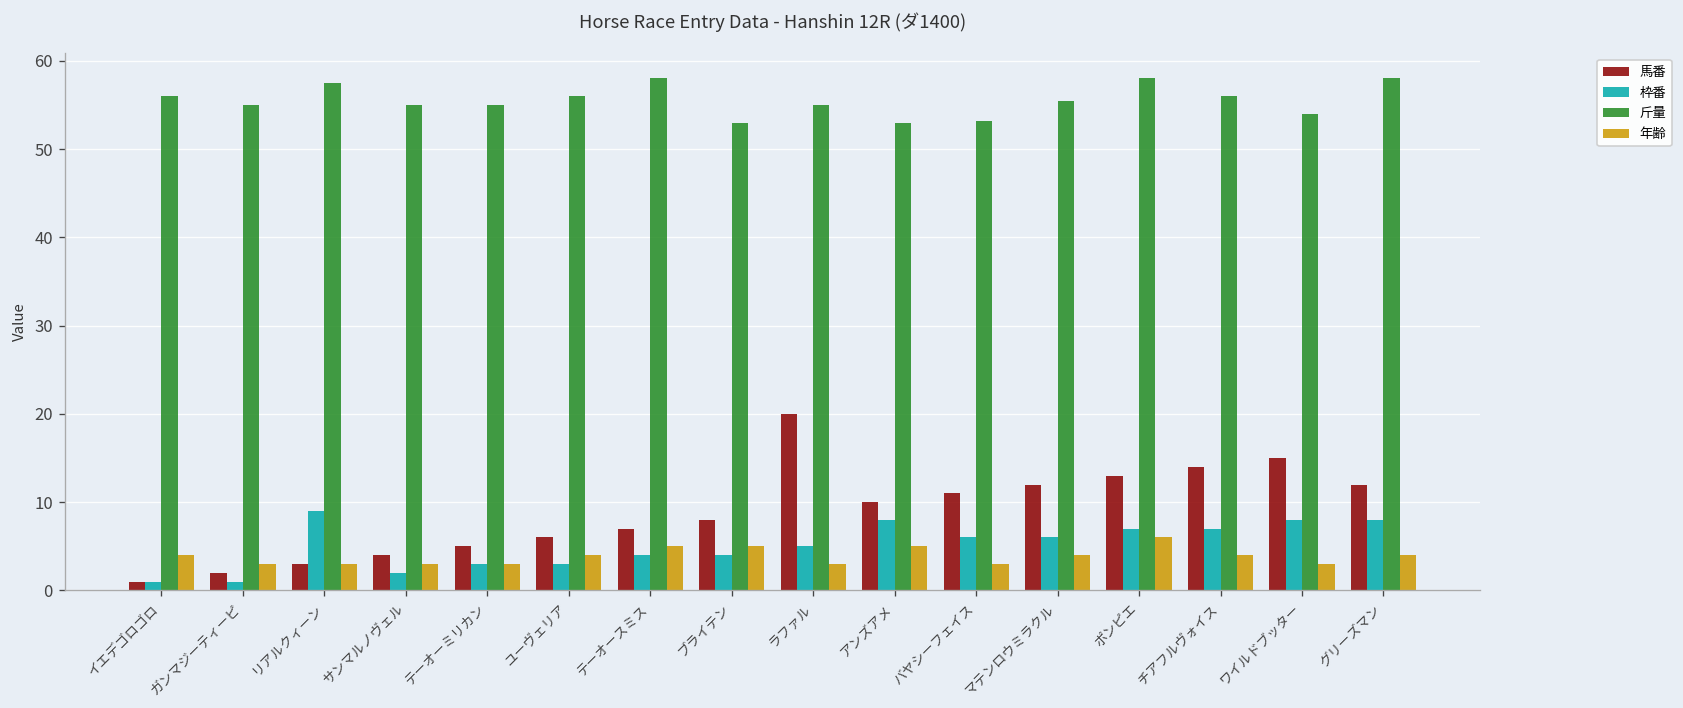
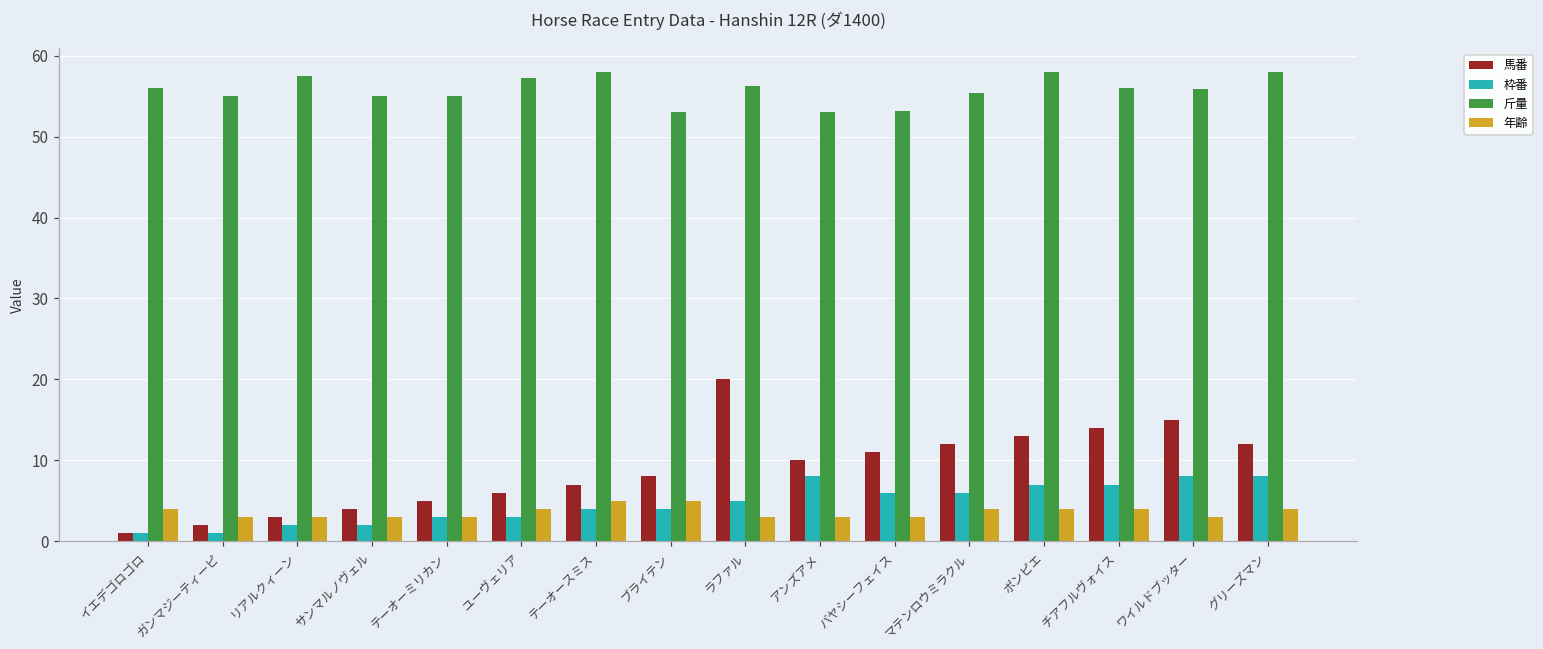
枠番, リアルクィーン: 9 -> 2
斤量, ユーヴェリア: 56 -> 57
斤量, ラファル: 55 -> 56
年齢, アンズアメ: 5 -> 3
年齢, ポンピエ: 6 -> 4
斤量, ワイルドブッター: 54 -> 56
